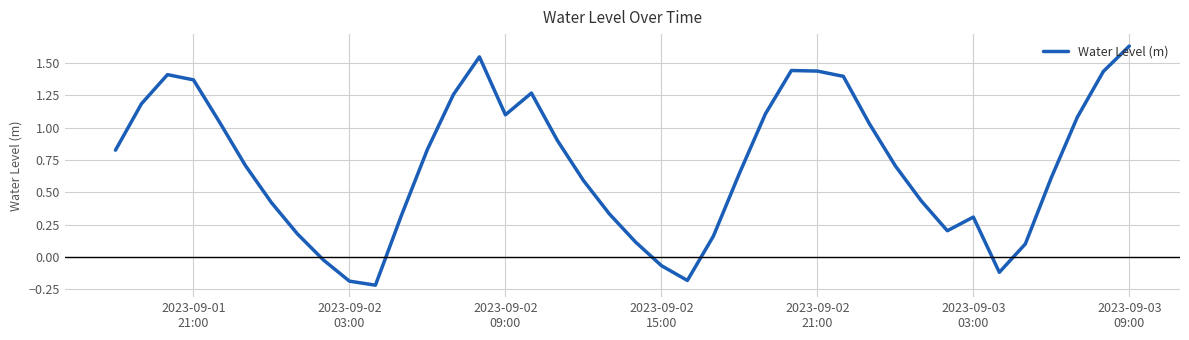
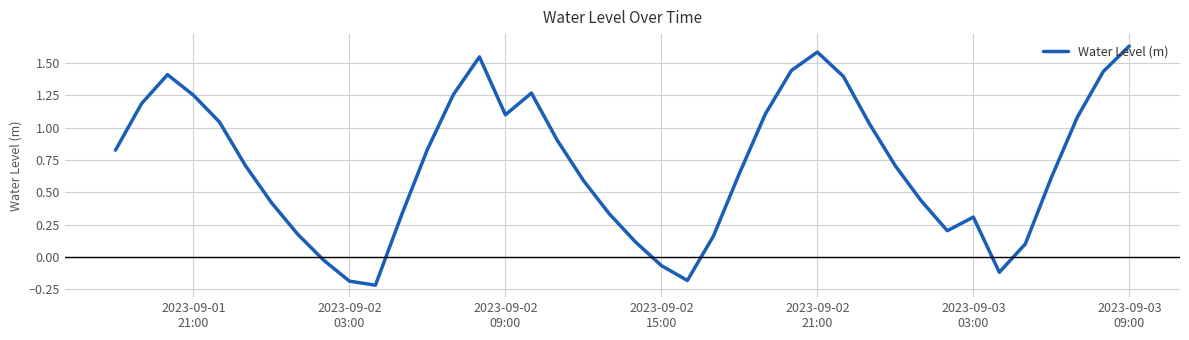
2023-09-01 21:00: 1.37 -> 1.25
2023-09-02 21:00: 1.44 -> 1.59
